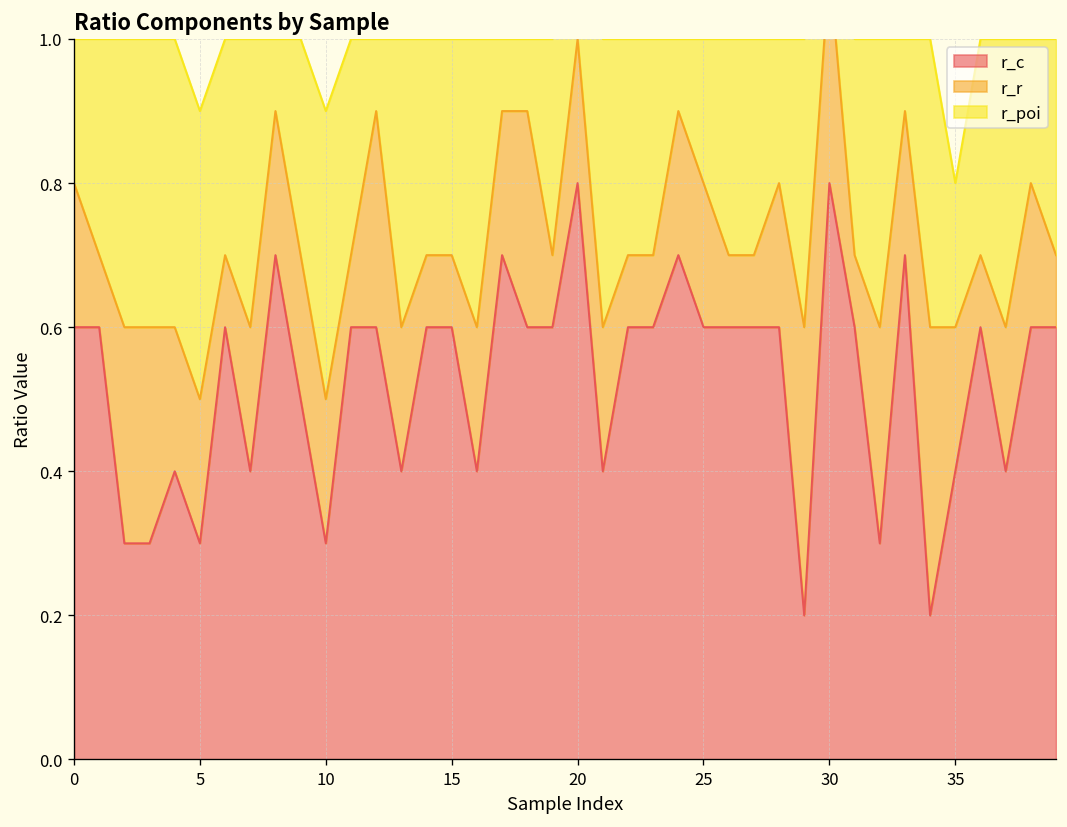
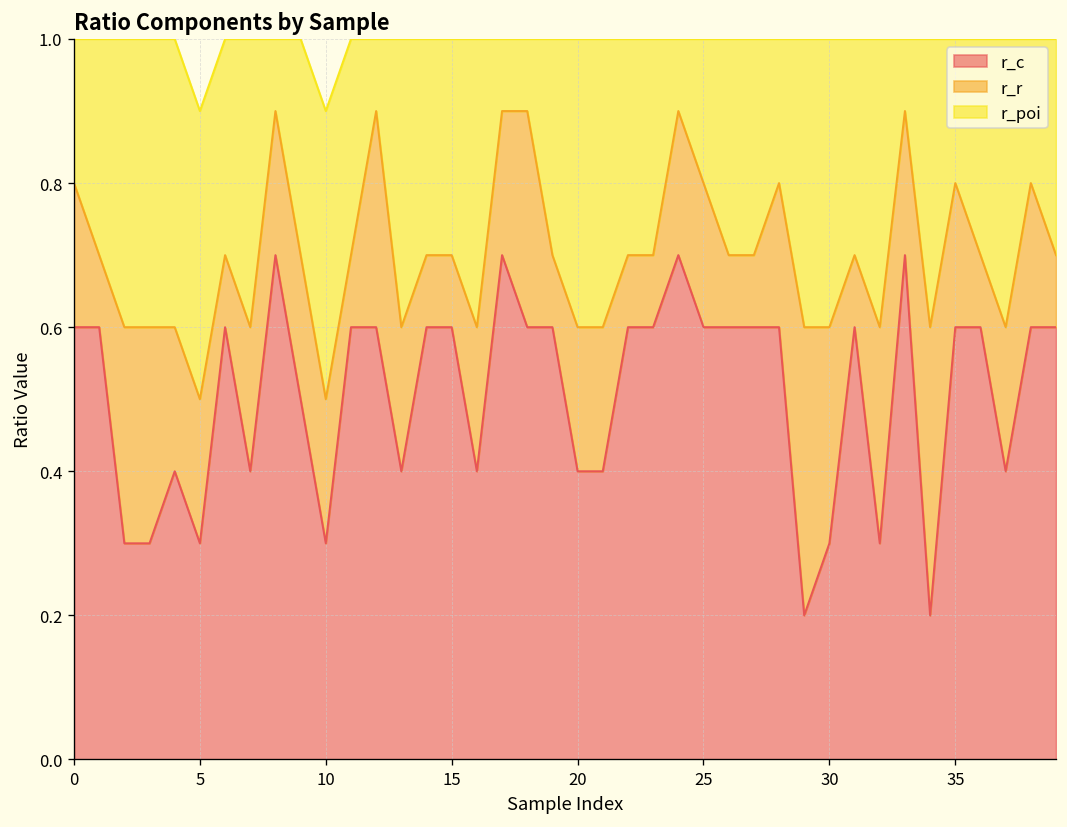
r_c, 20: 0.8 -> 0.4
r_c, 30: 0.8 -> 0.3
r_c, 35: 0.4 -> 0.6
